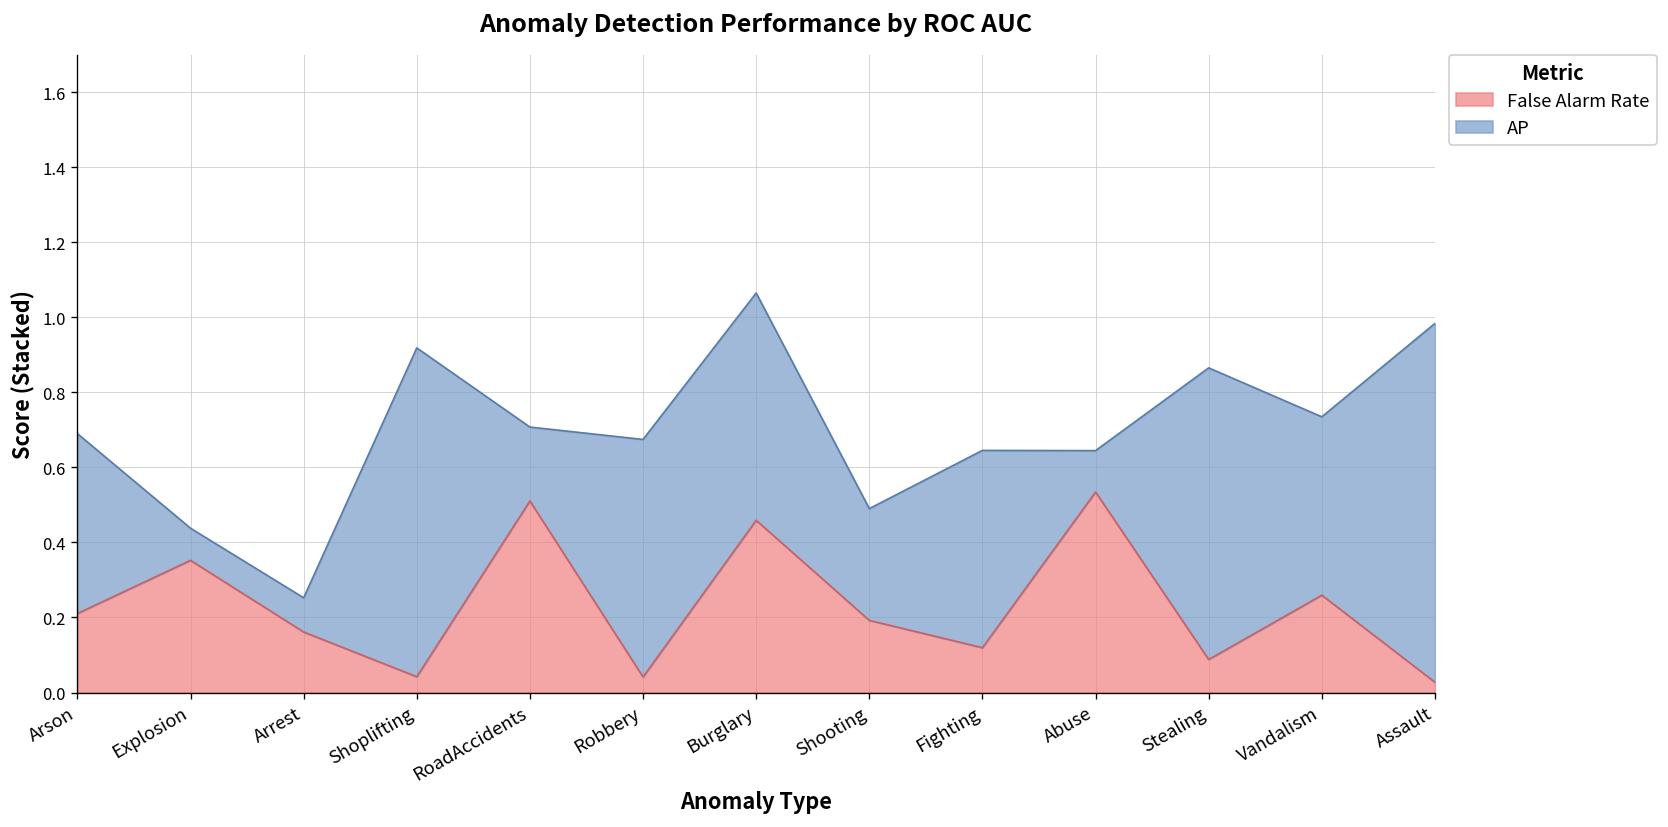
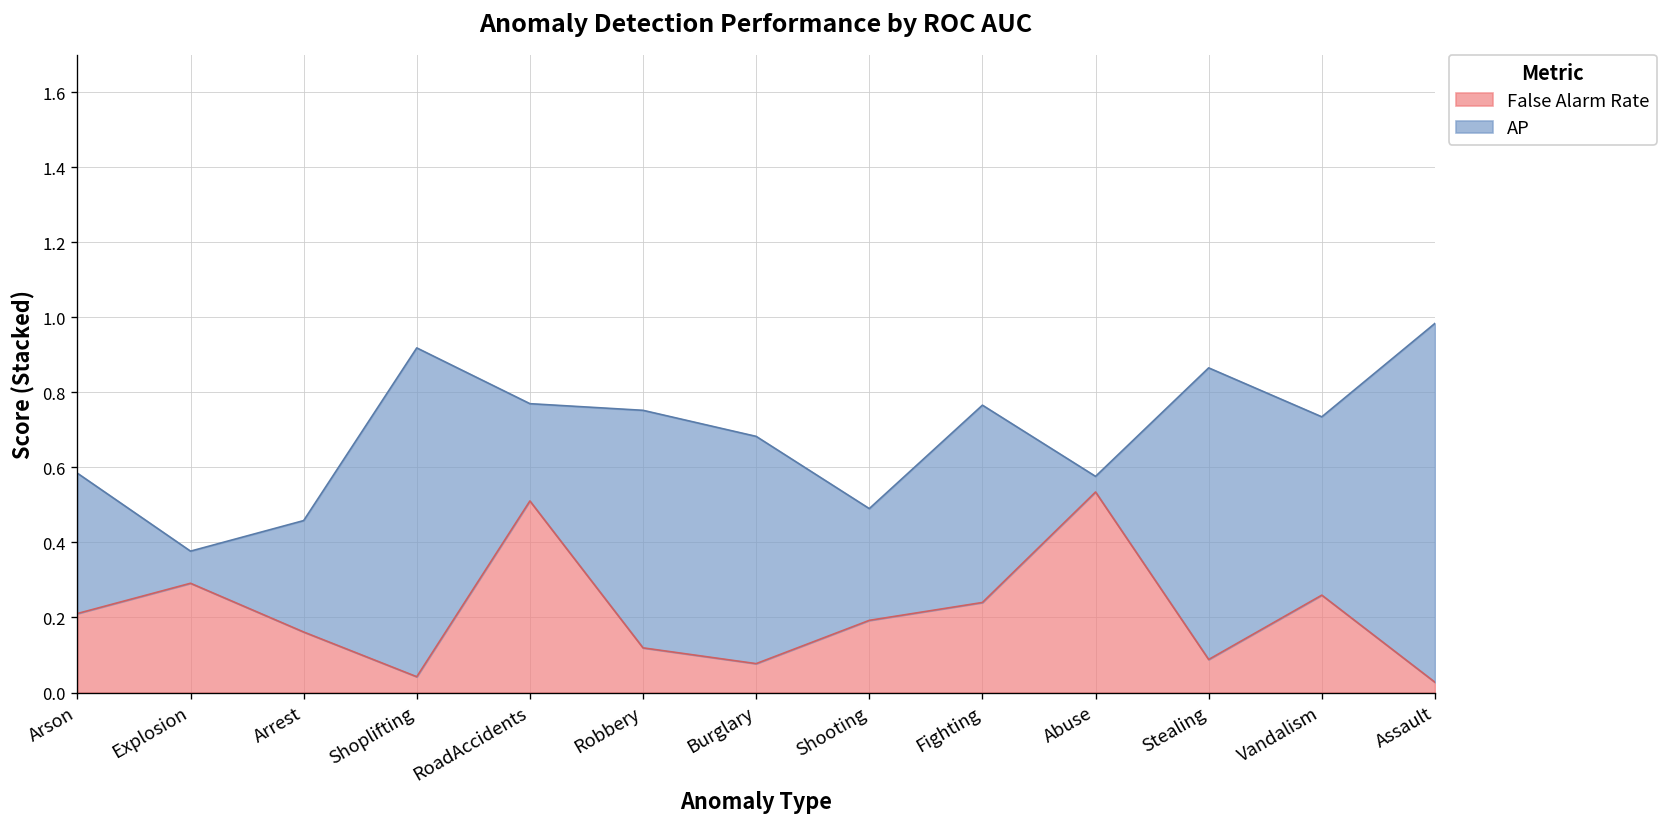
AP, Arson: 0.48 -> 0.37
False Alarm Rate, Explosion: 0.35 -> 0.29
AP, Arrest: 0.09 -> 0.30
AP, RoadAccidents: 0.20 -> 0.26
False Alarm Rate, Robbery: 0.04 -> 0.12
False Alarm Rate, Burglary: 0.46 -> 0.08
False Alarm Rate, Fighting: 0.12 -> 0.24
AP, Abuse: 0.11 -> 0.04
